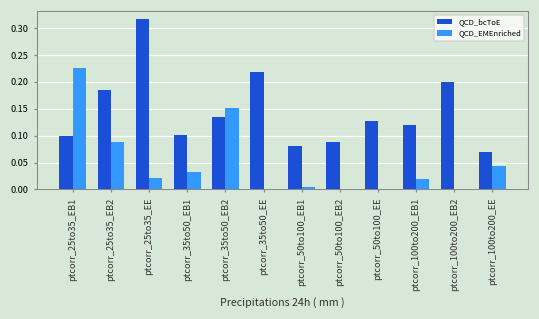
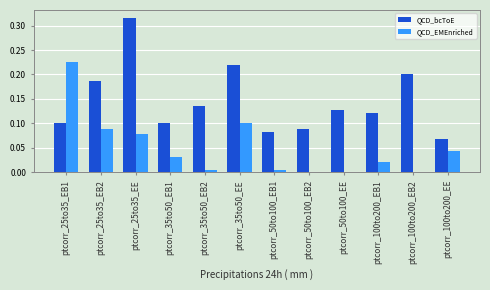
QCD_EMEnriched, ptcorr_25to35_EE: 0.02 -> 0.08
QCD_EMEnriched, ptcorr_35to50_EB2: 0.15 -> 0.01
QCD_EMEnriched, ptcorr_35to50_EE: 0.0 -> 0.1
